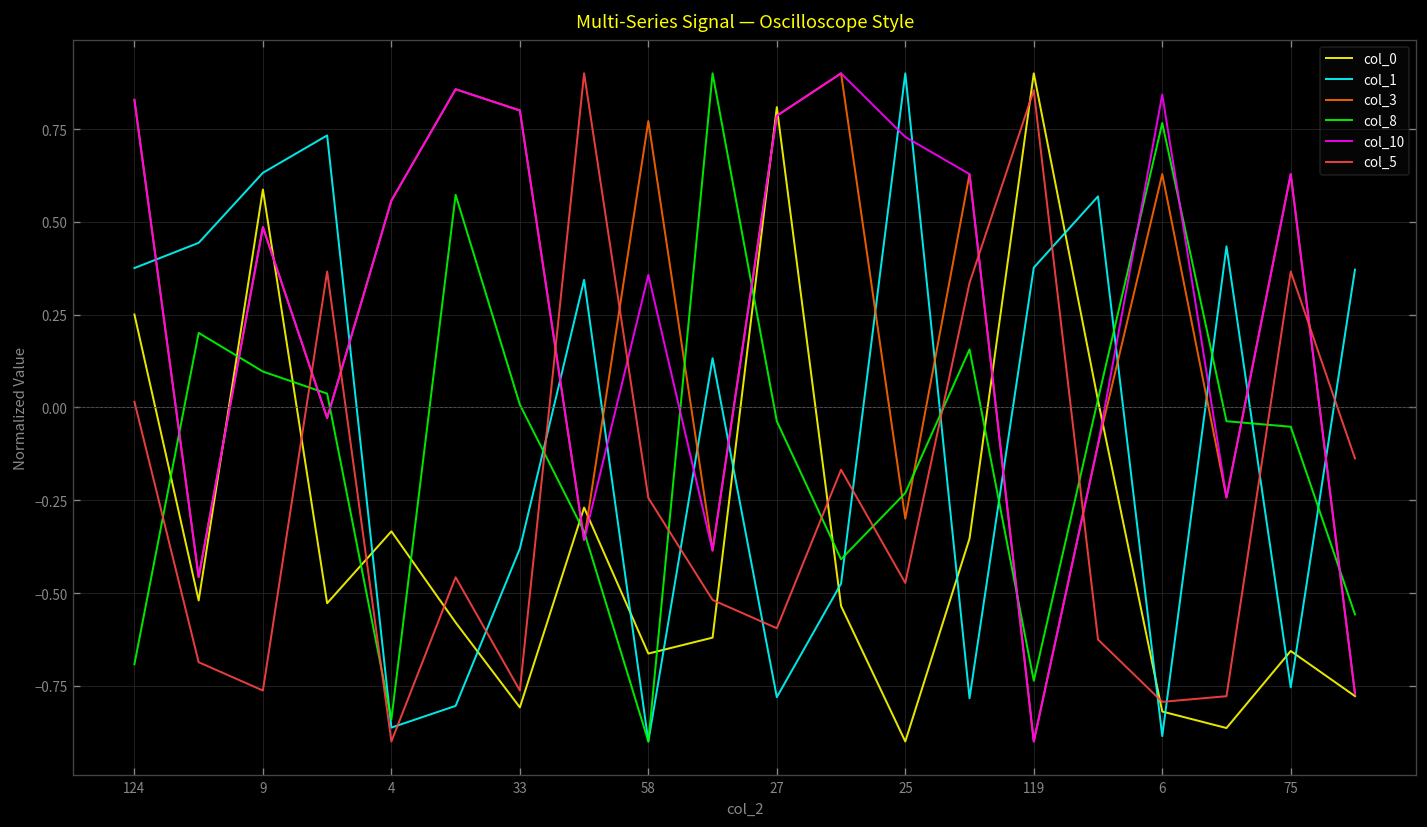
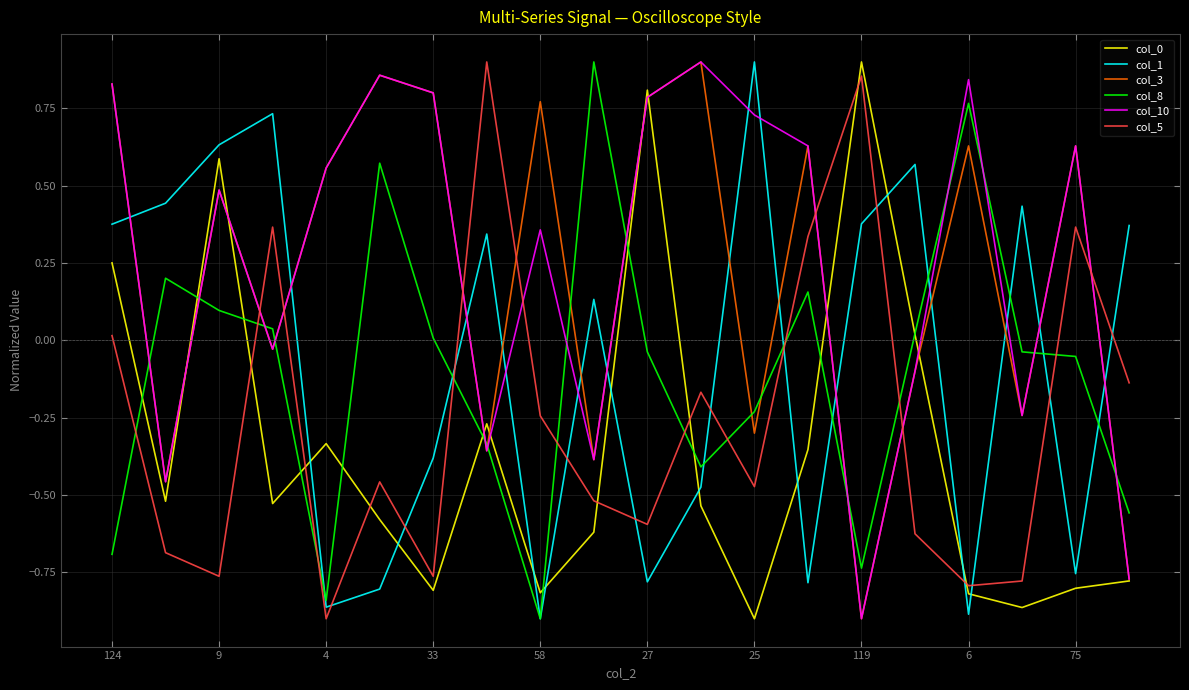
col_0, 58: -0.66 -> -0.82
col_0, 75: -0.66 -> -0.80
